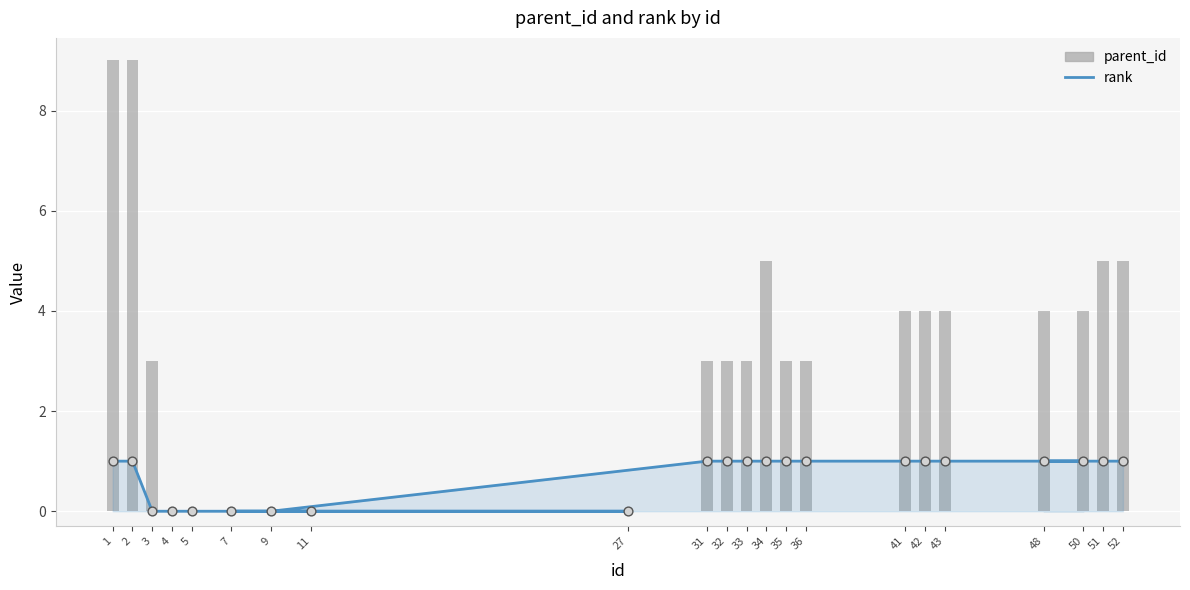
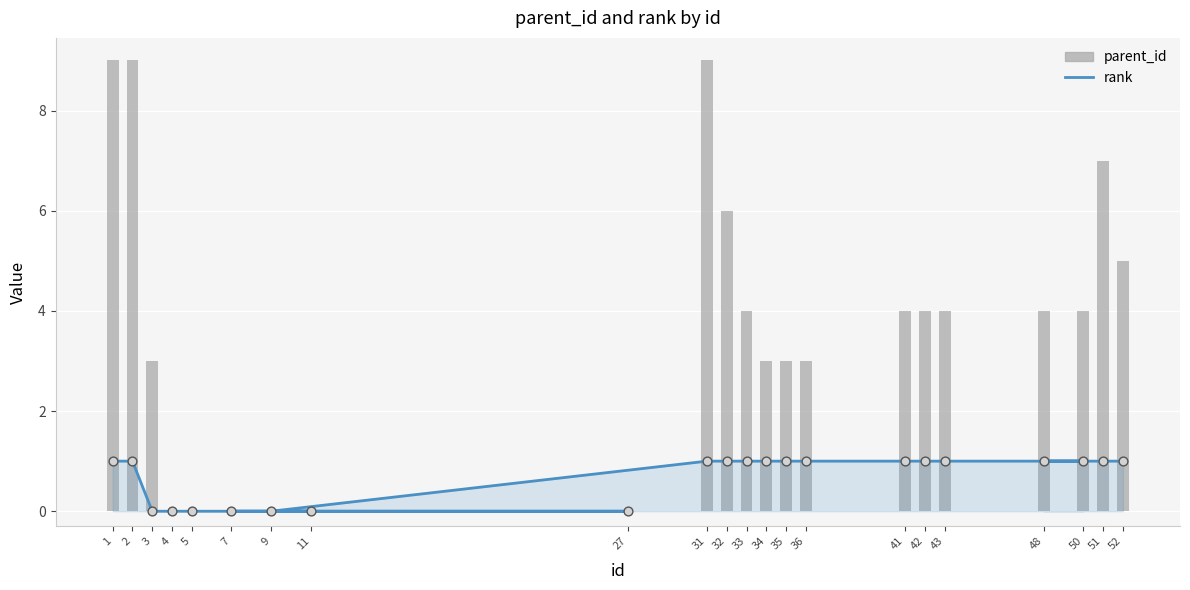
parent_id, 31: 3 -> 9
parent_id, 32: 3 -> 6
parent_id, 33: 3 -> 4
parent_id, 34: 5 -> 3
parent_id, 51: 5 -> 7
